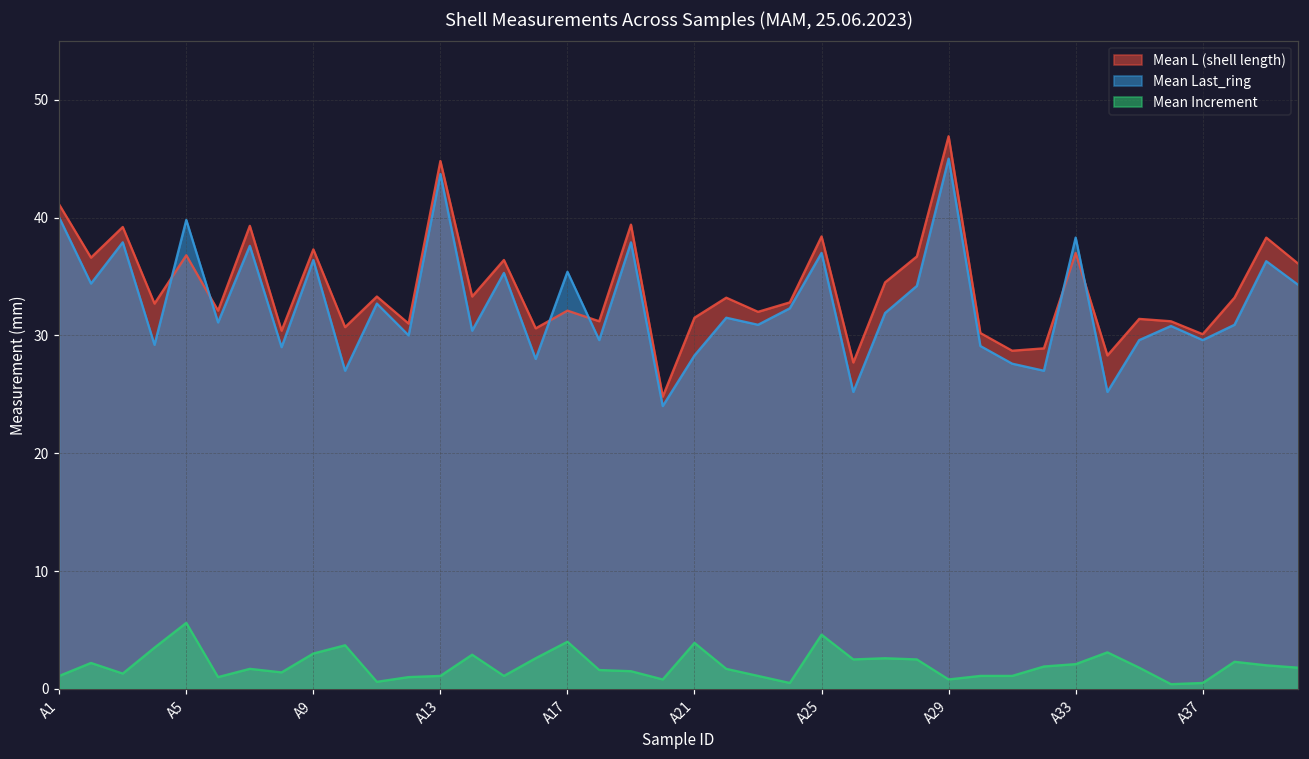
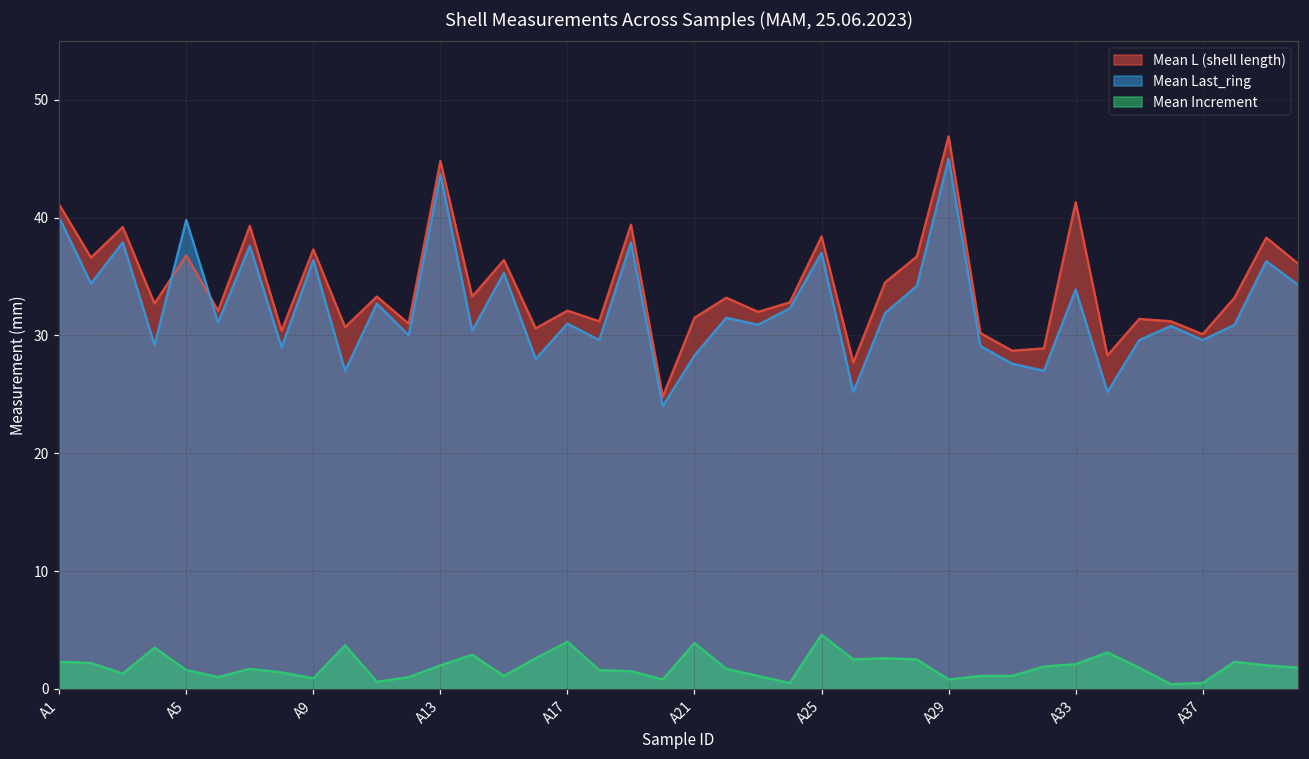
Mean Increment, A1: 1.1 -> 2.3
Mean Increment, A5: 5.6 -> 1.6
Mean Increment, A9: 3.0 -> 0.9
Mean Increment, A13: 1.1 -> 2.0
Mean Last_ring, A17: 35.4 -> 31.0
Mean L (shell length), A33: 37.0 -> 41.3
Mean Last_ring, A33: 38.3 -> 33.9
